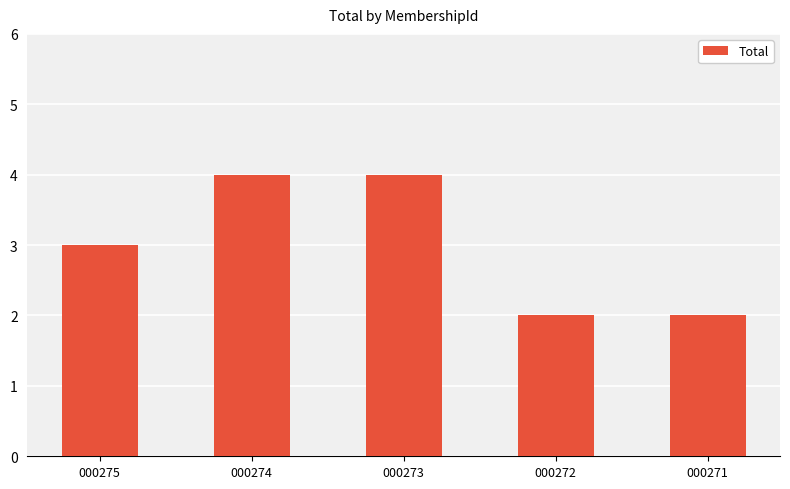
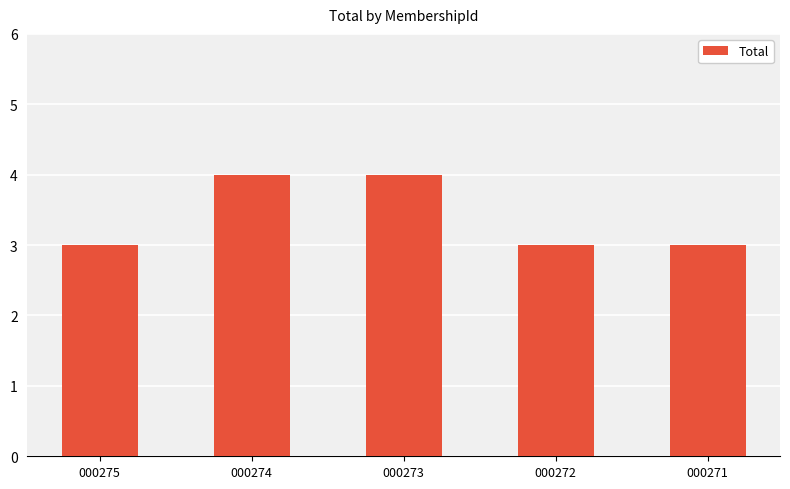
000272: 2 -> 3
000271: 2 -> 3
